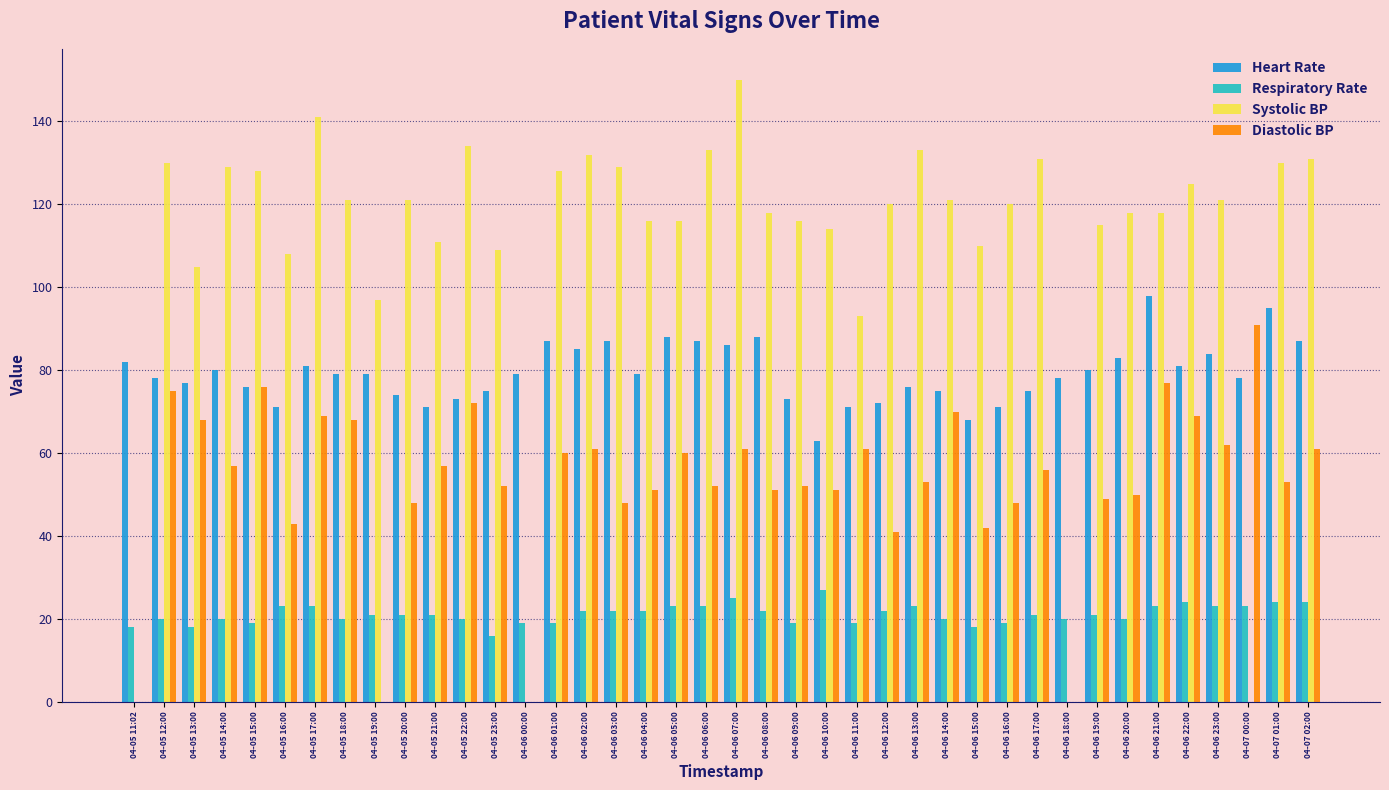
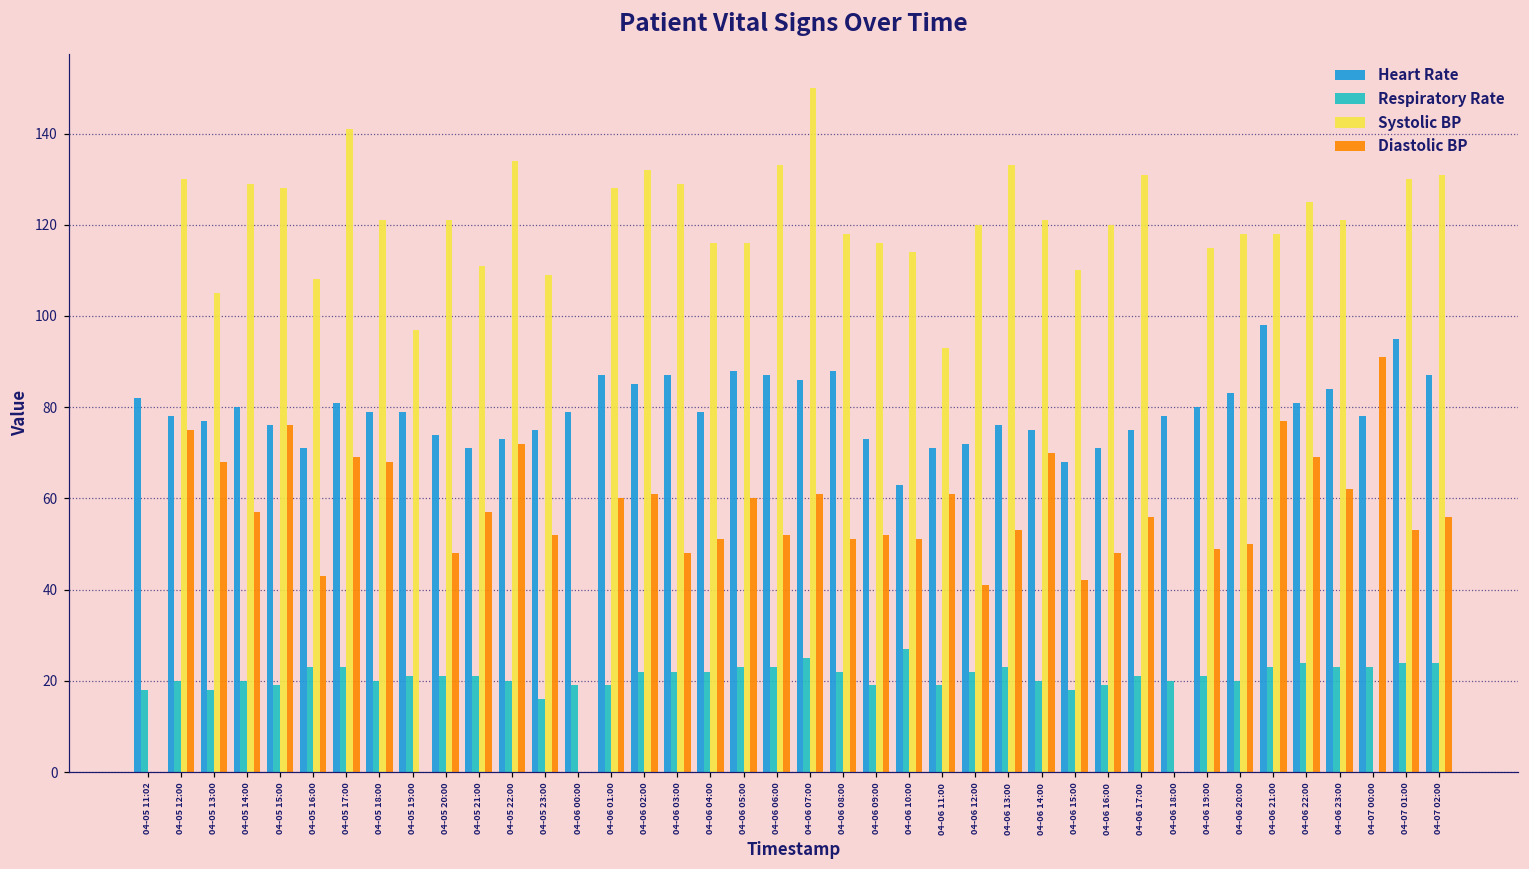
Diastolic BP, 04-07 02:00: 61 -> 56
